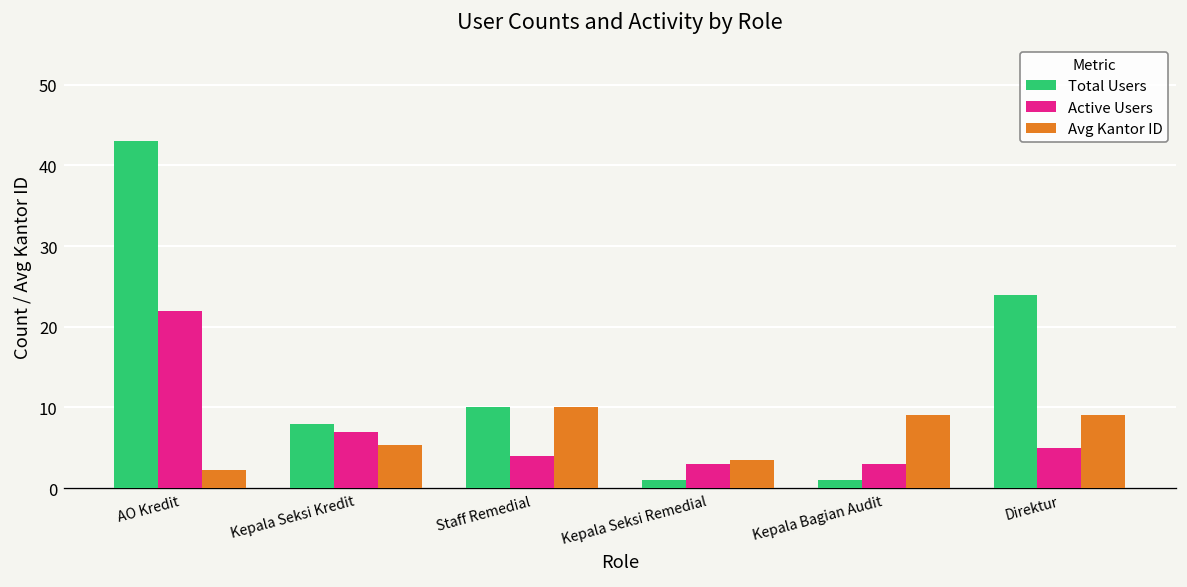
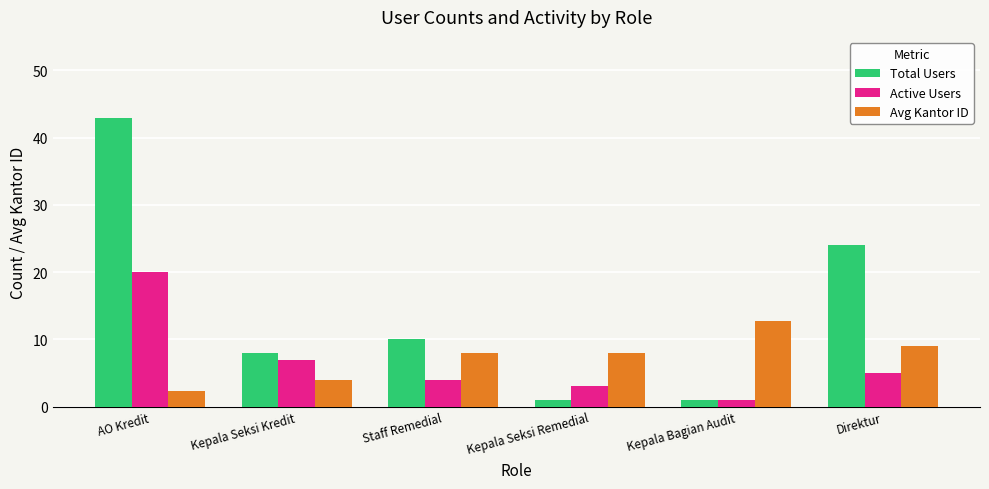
Active Users, AO Kredit: 22 -> 20
Avg Kantor ID, Kepala Seksi Kredit: 5 -> 4
Avg Kantor ID, Staff Remedial: 10 -> 8
Avg Kantor ID, Kepala Seksi Remedial: 4 -> 8
Active Users, Kepala Bagian Audit: 3 -> 1
Avg Kantor ID, Kepala Bagian Audit: 9 -> 13
